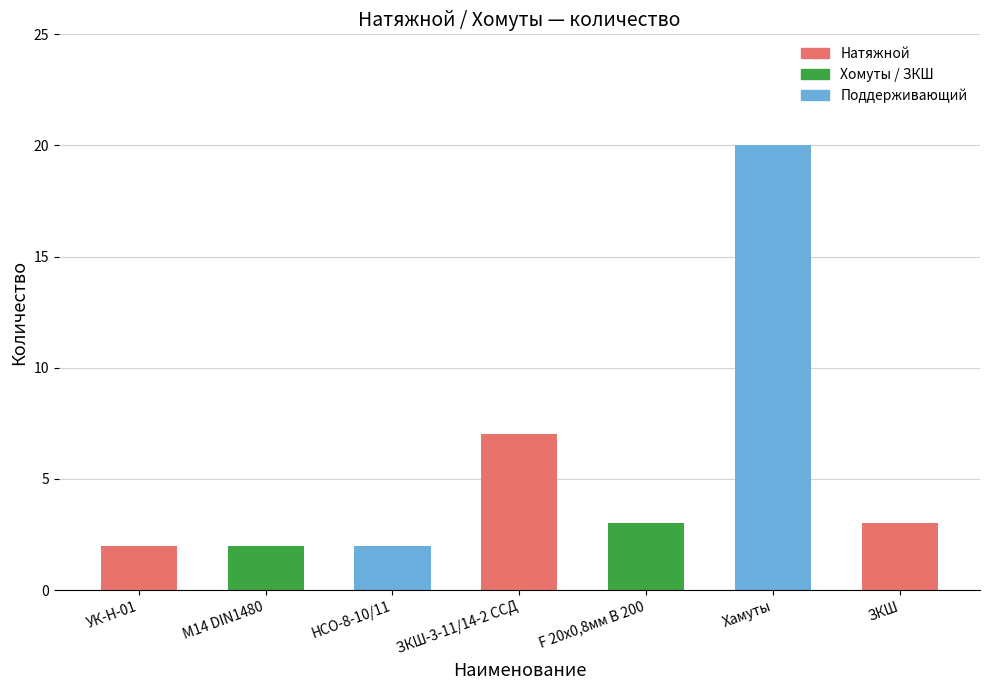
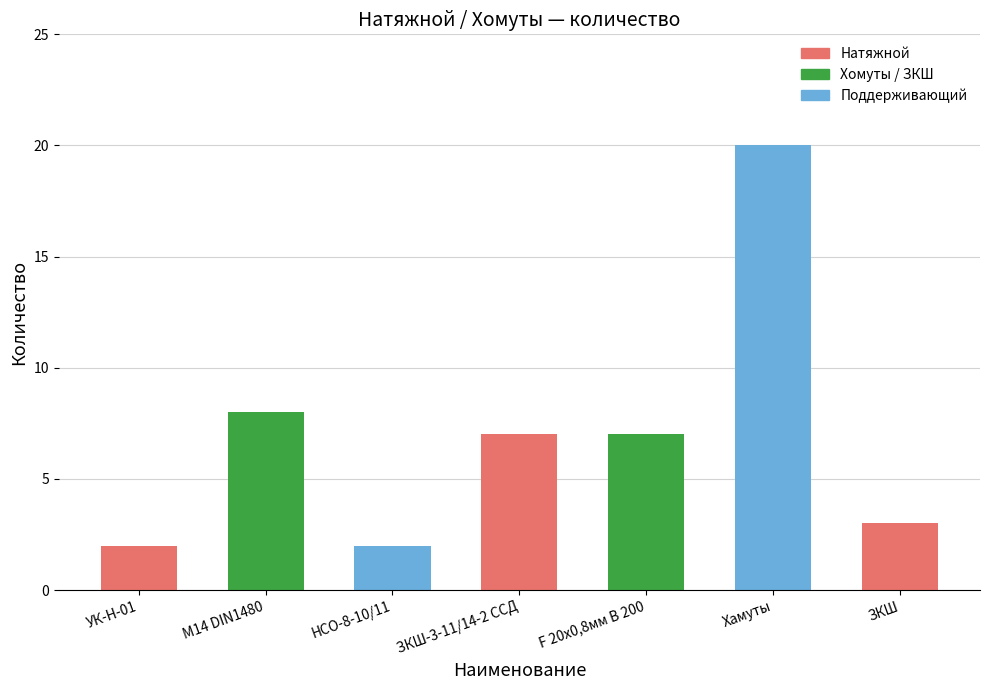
М14 DIN1480: 2 -> 8
F 20х0,8мм В 200: 3 -> 7
